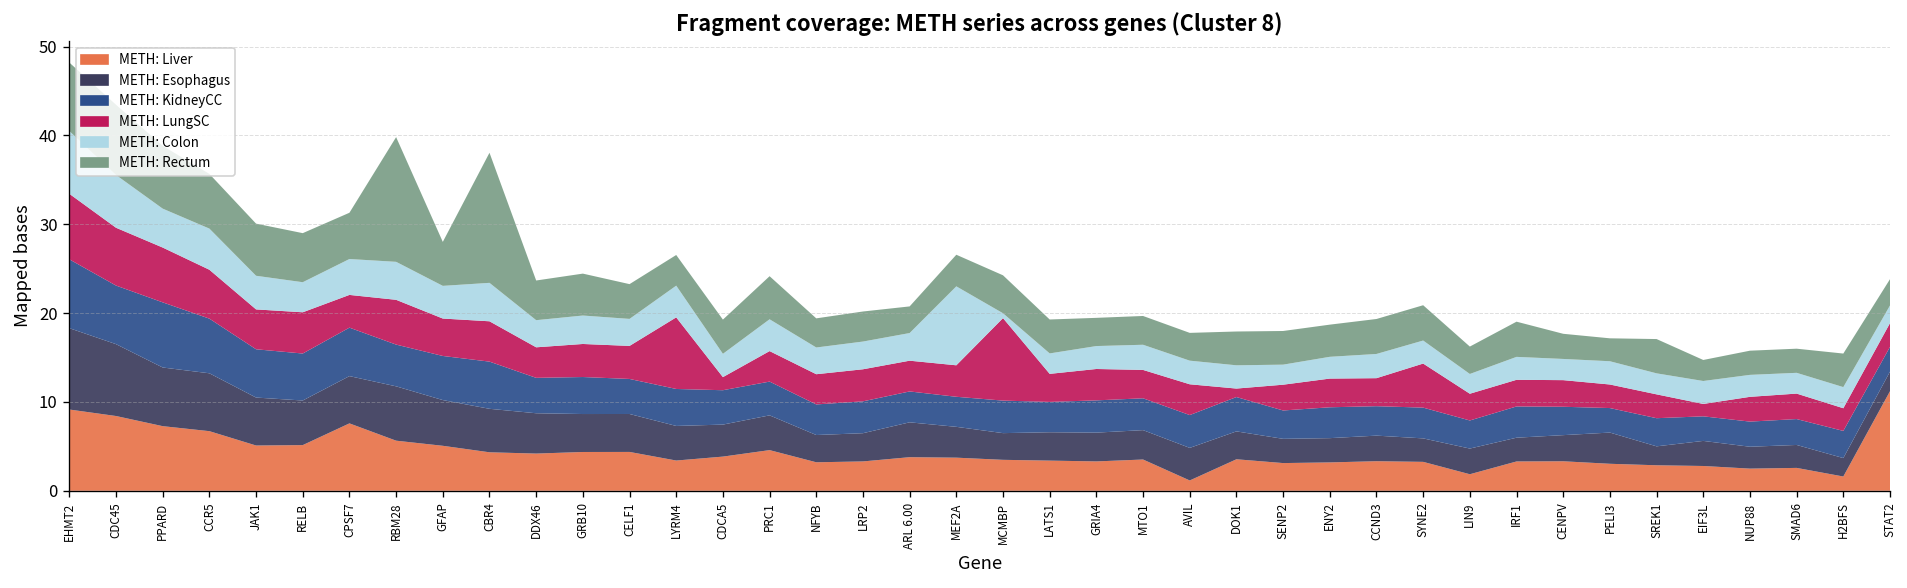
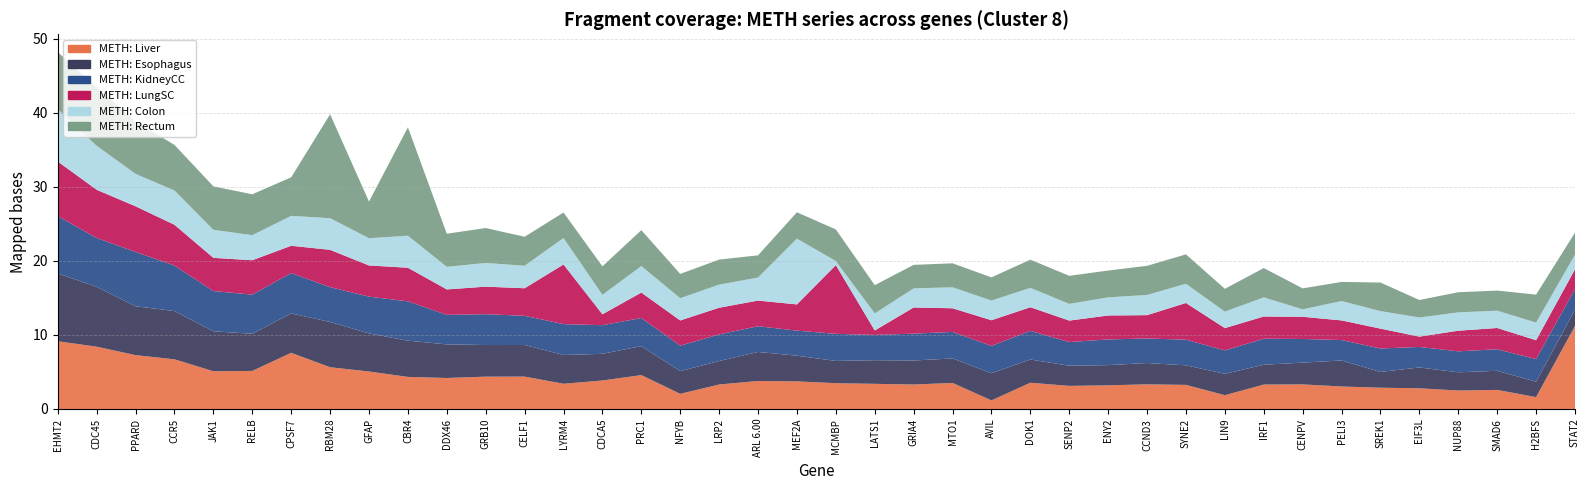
METH: Liver, NFYB: 3 -> 2
METH: LungSC, LATS1: 3 -> 1
METH: LungSC, DOK1: 1 -> 3
METH: Colon, CENPV: 2 -> 1
